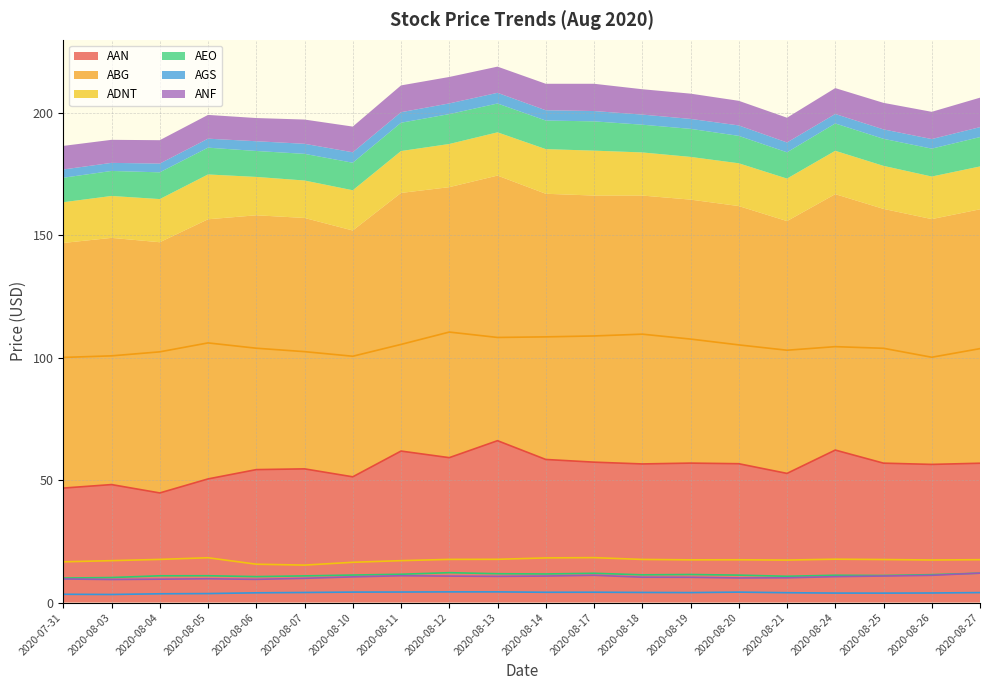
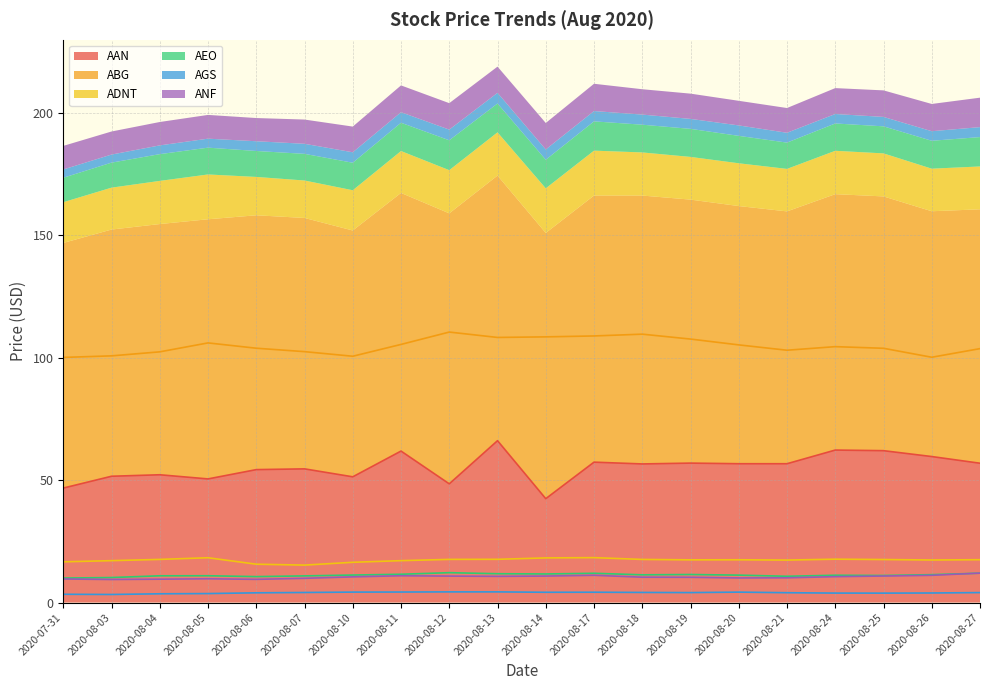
AAN, 2020-08-03: 48 -> 52
AAN, 2020-08-04: 45 -> 52
AAN, 2020-08-12: 59 -> 49
AAN, 2020-08-14: 58 -> 42
AAN, 2020-08-21: 53 -> 57
AAN, 2020-08-25: 57 -> 62
AAN, 2020-08-26: 56 -> 60
